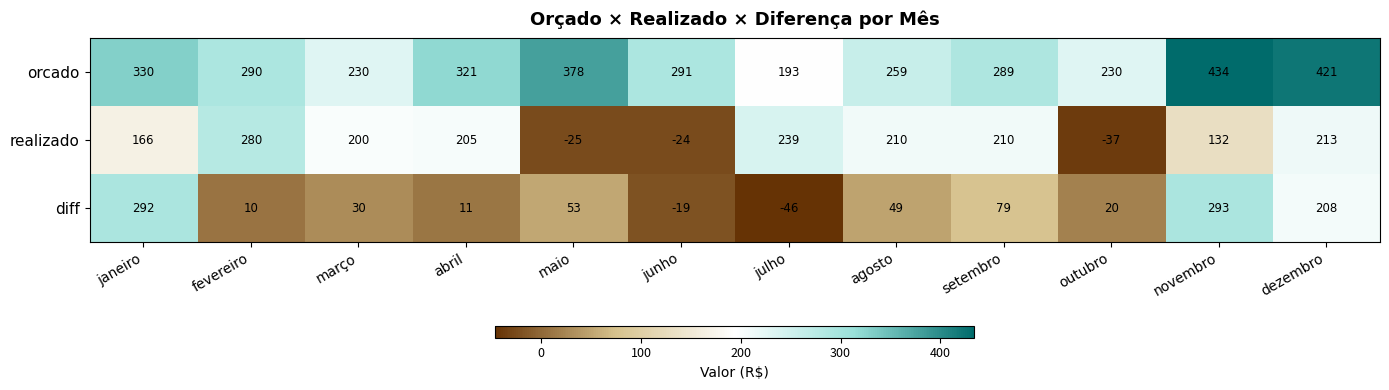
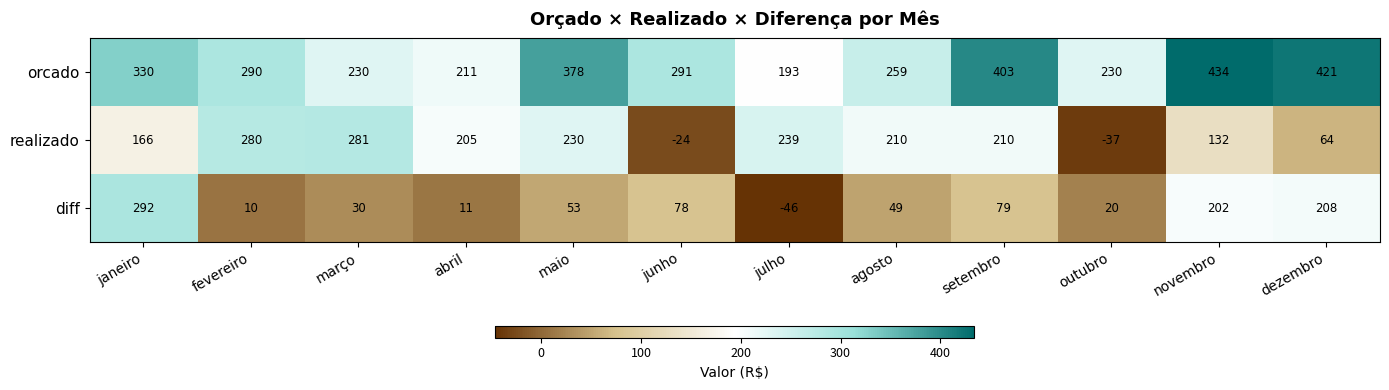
orcado, abril: 321 -> 211
orcado, setembro: 289 -> 403
realizado, março: 200 -> 281
realizado, maio: -25 -> 230
realizado, dezembro: 213 -> 64
diff, junho: -19 -> 78
diff, novembro: 293 -> 202
